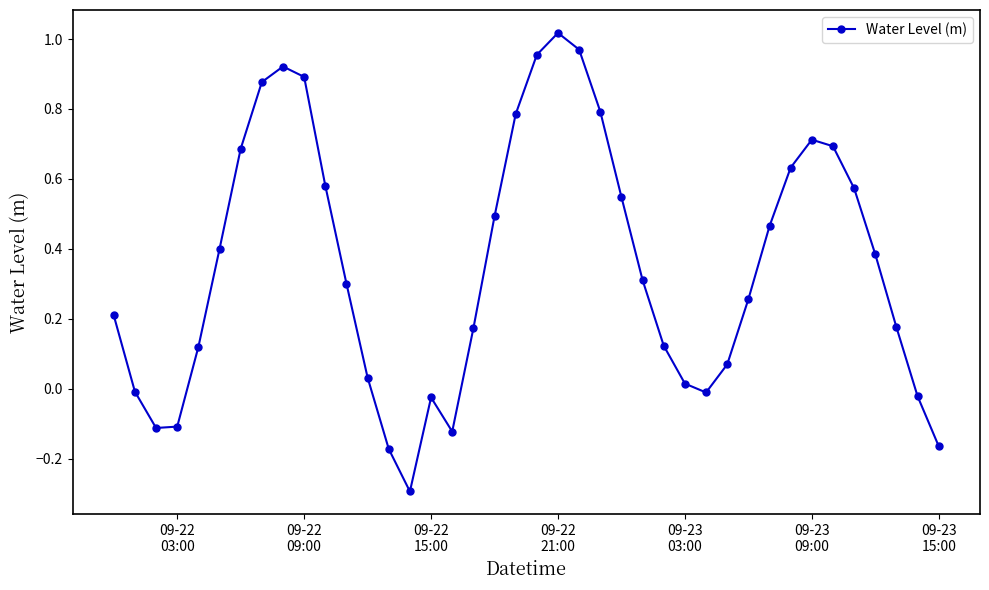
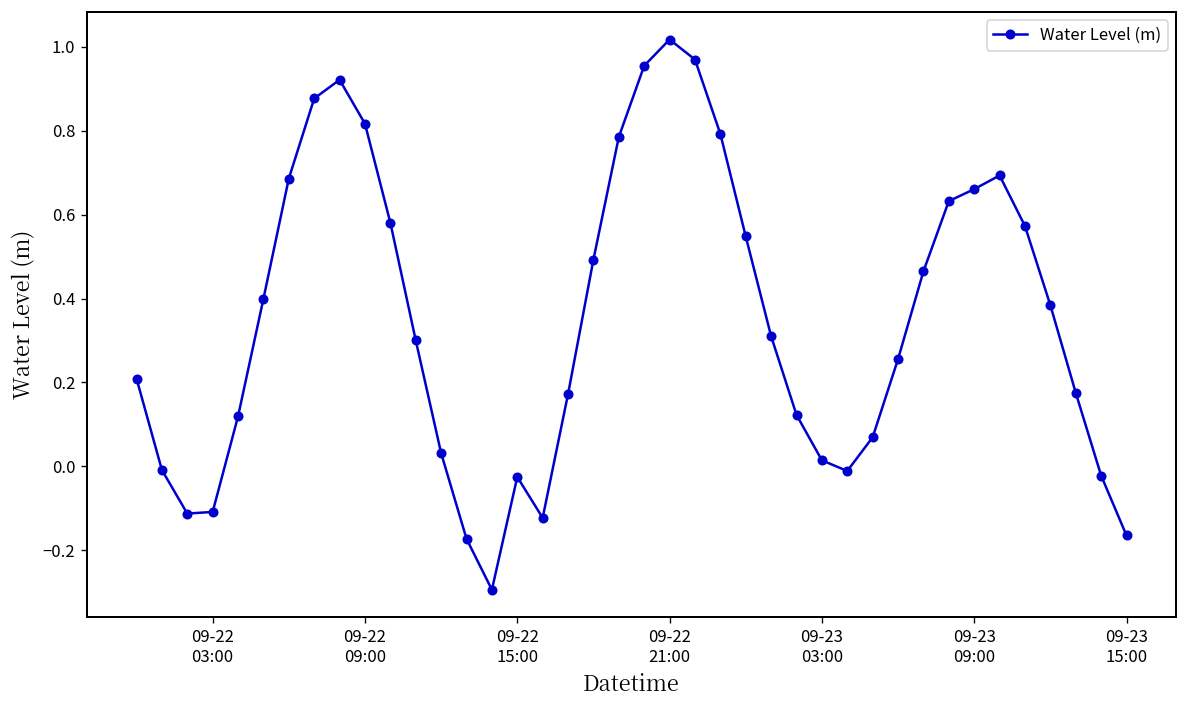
09-22 09:00: 0.89 -> 0.82
09-23 09:00: 0.71 -> 0.66
